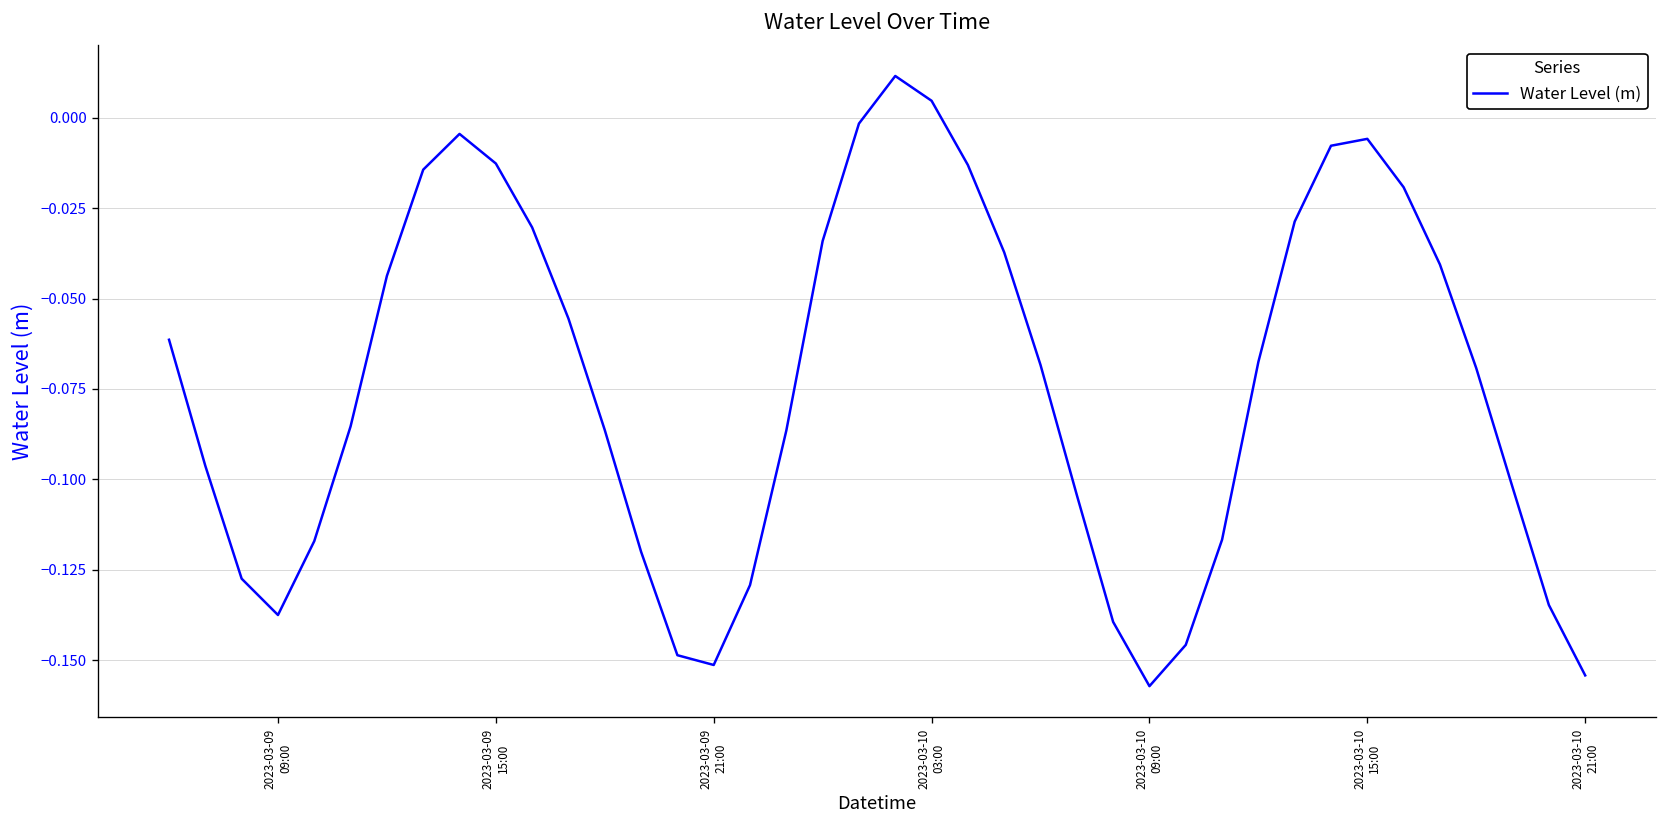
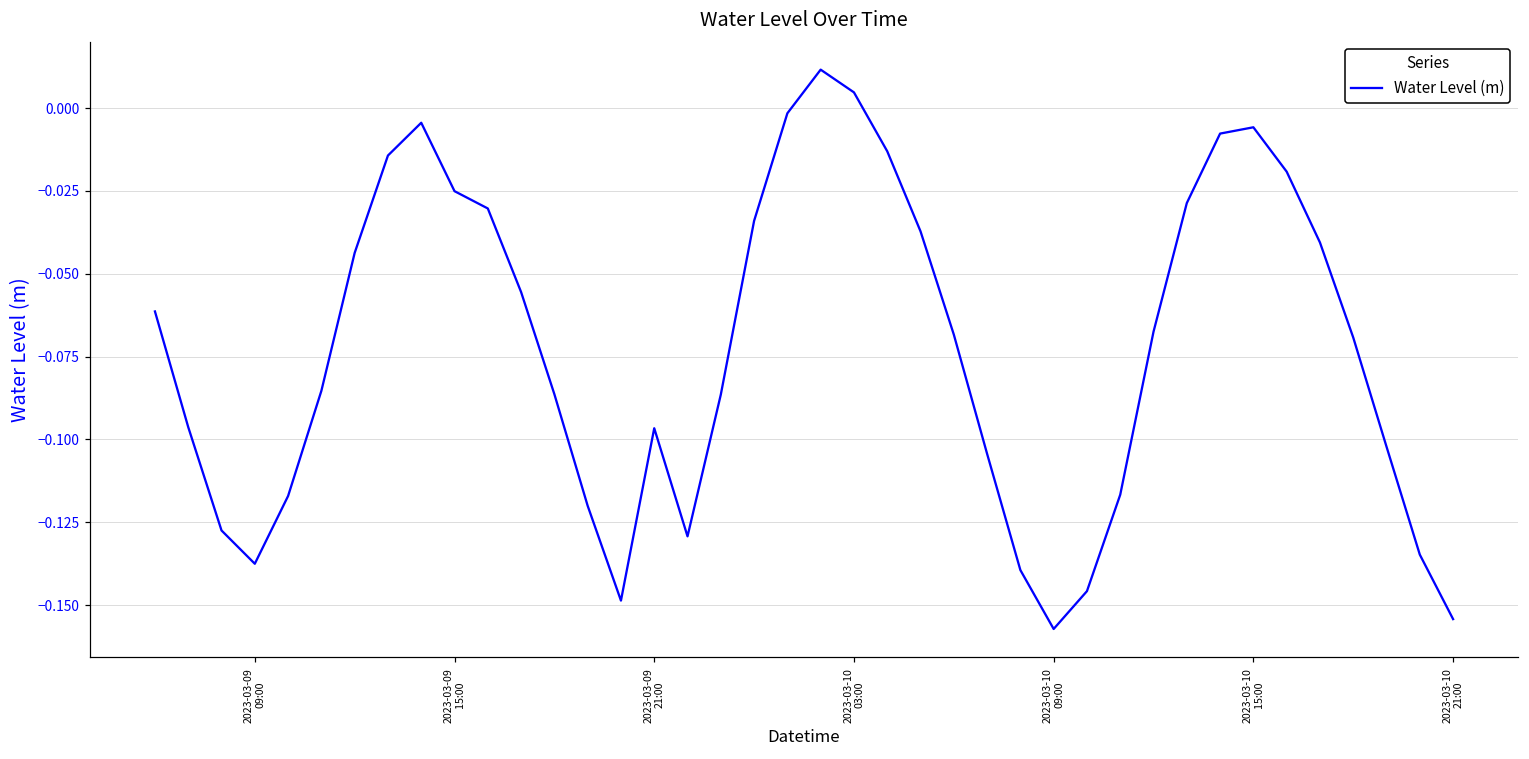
2023-03-09 15:00: -0.013 -> -0.025
2023-03-09 21:00: -0.151 -> -0.097
